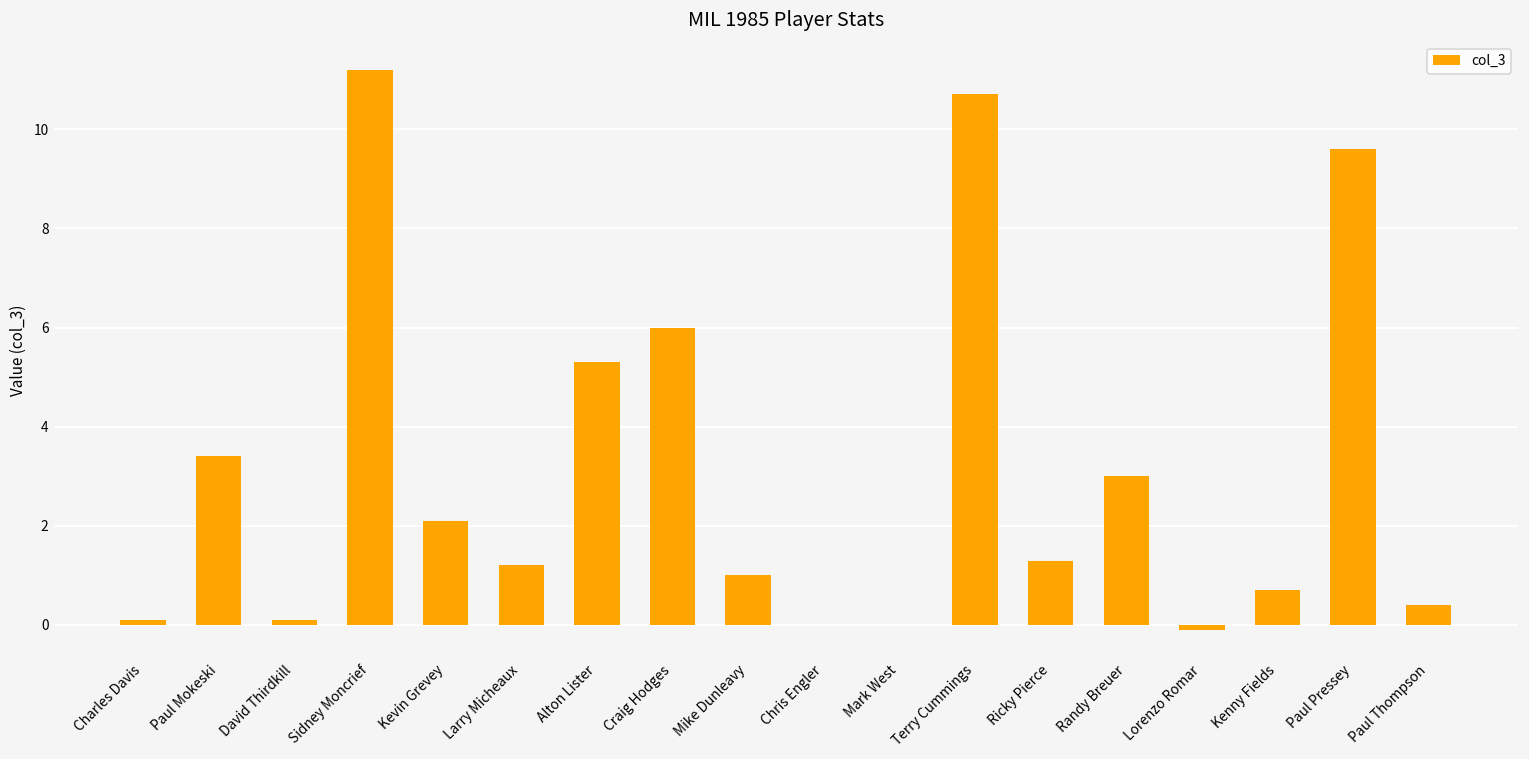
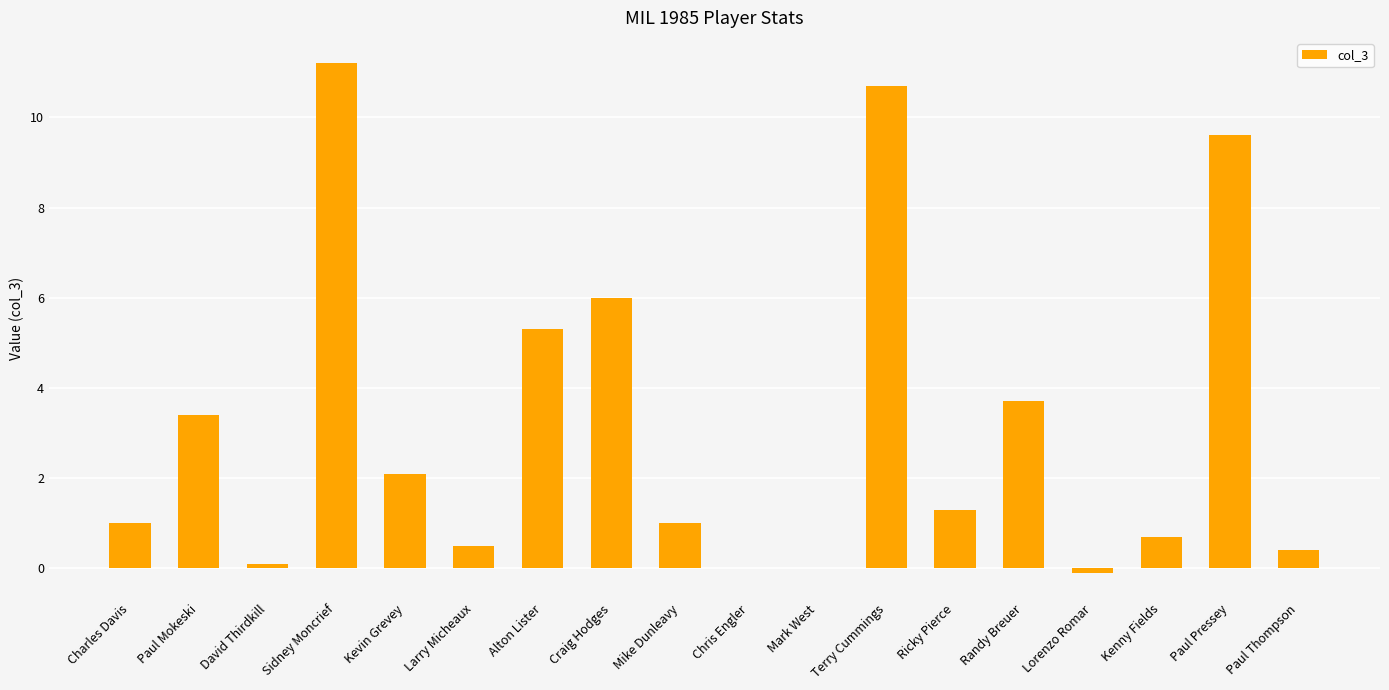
Charles Davis: 0.1 -> 1.0
Larry Micheaux: 1.2 -> 0.5
Randy Breuer: 3.0 -> 3.7
